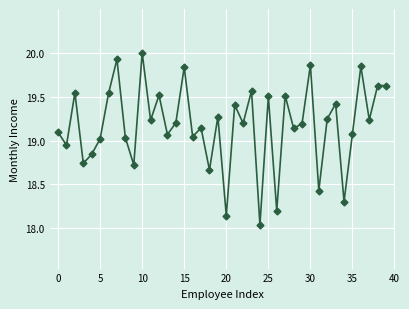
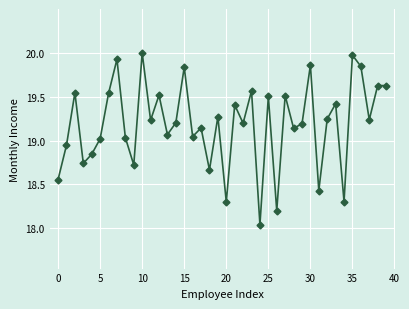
0: 19.1 -> 18.6
20: 18.1 -> 18.3
35: 19.1 -> 20.0
